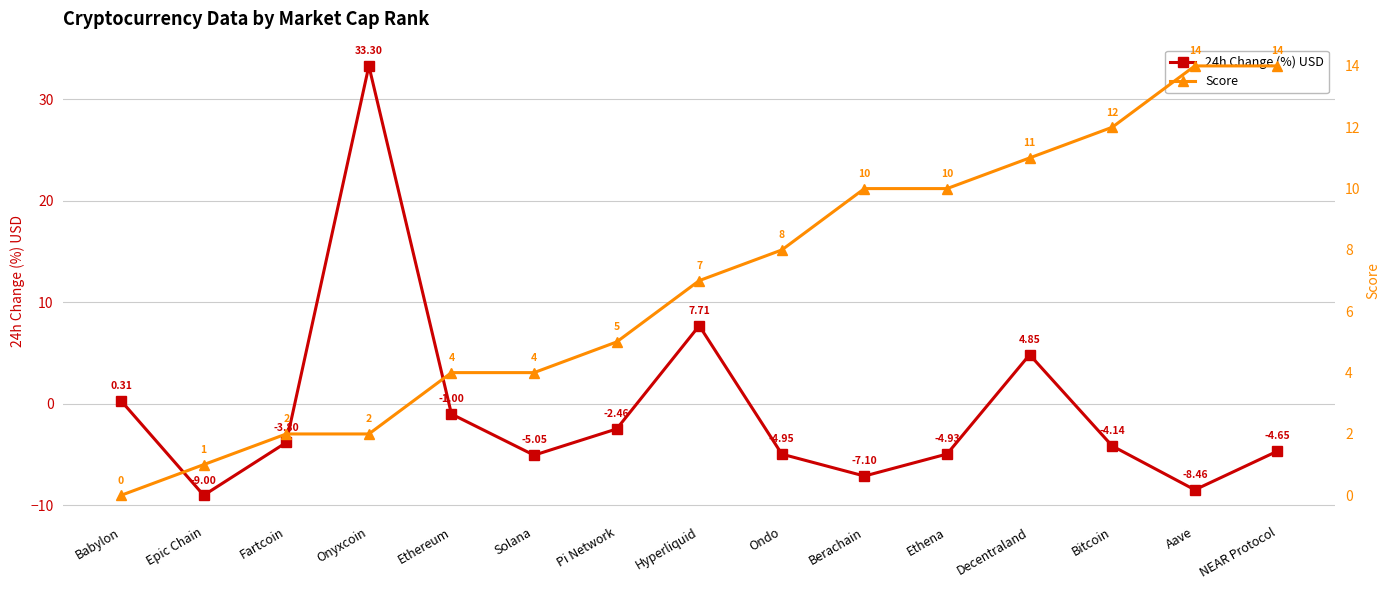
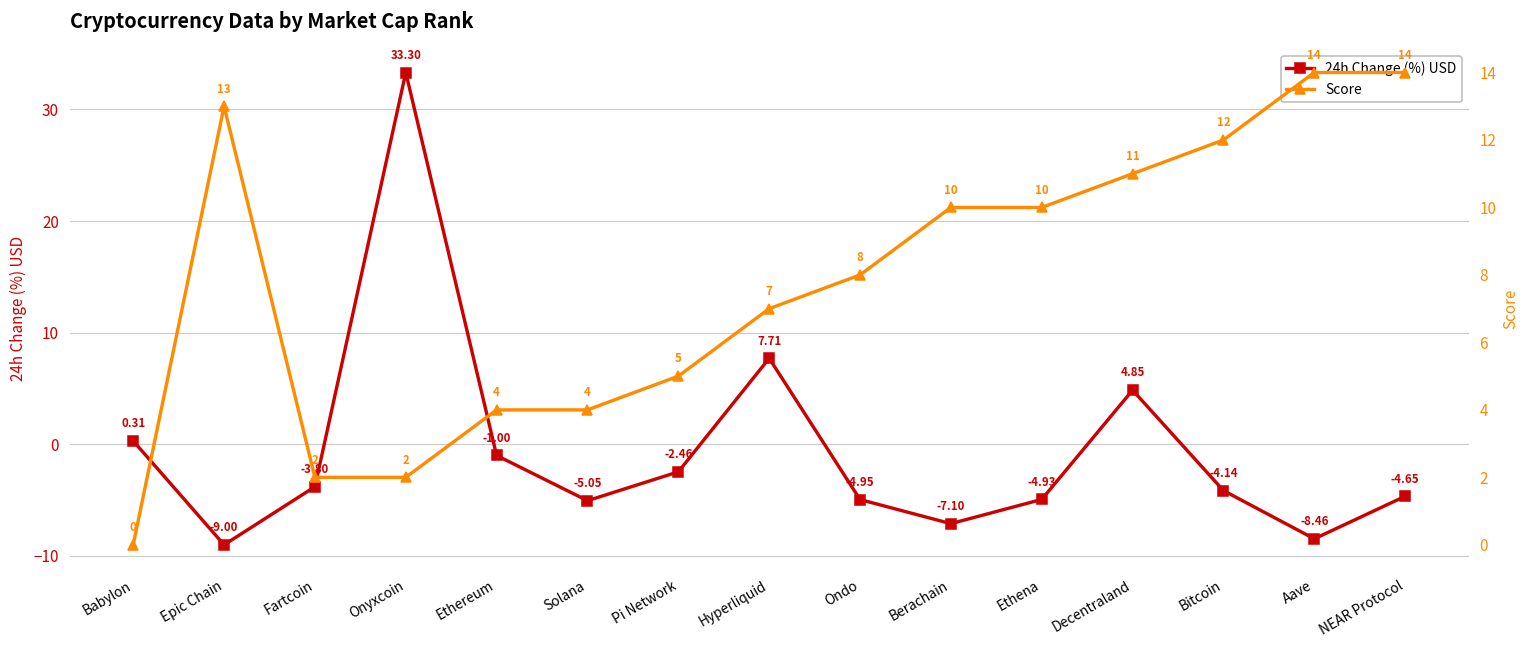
Score, Epic Chain: 1 -> 13
